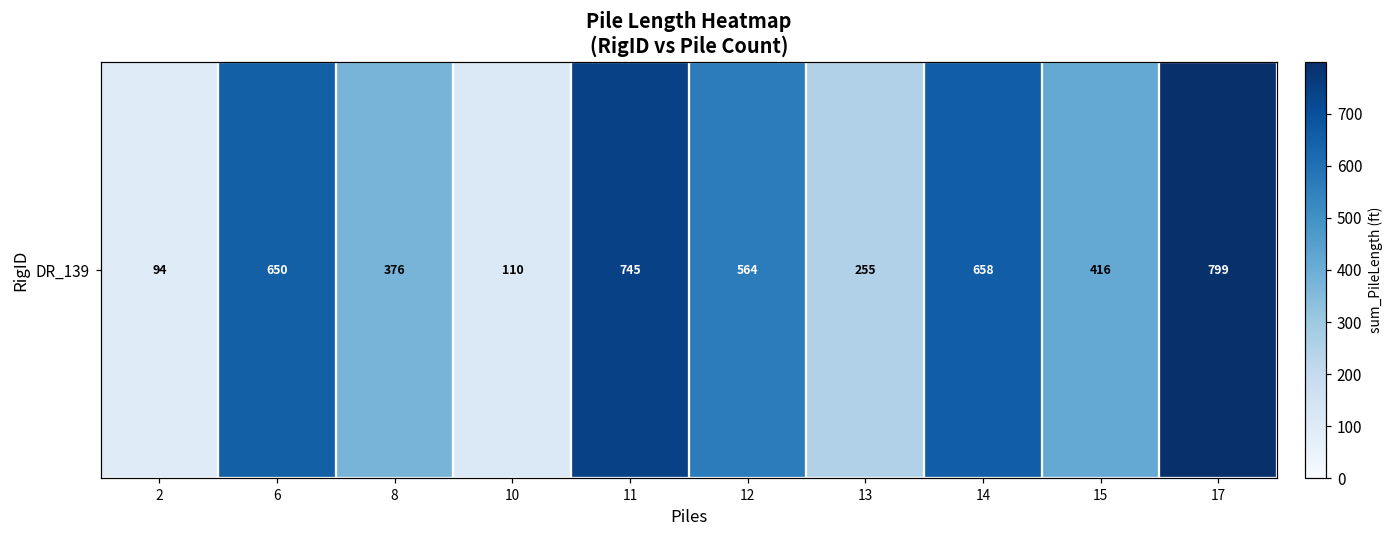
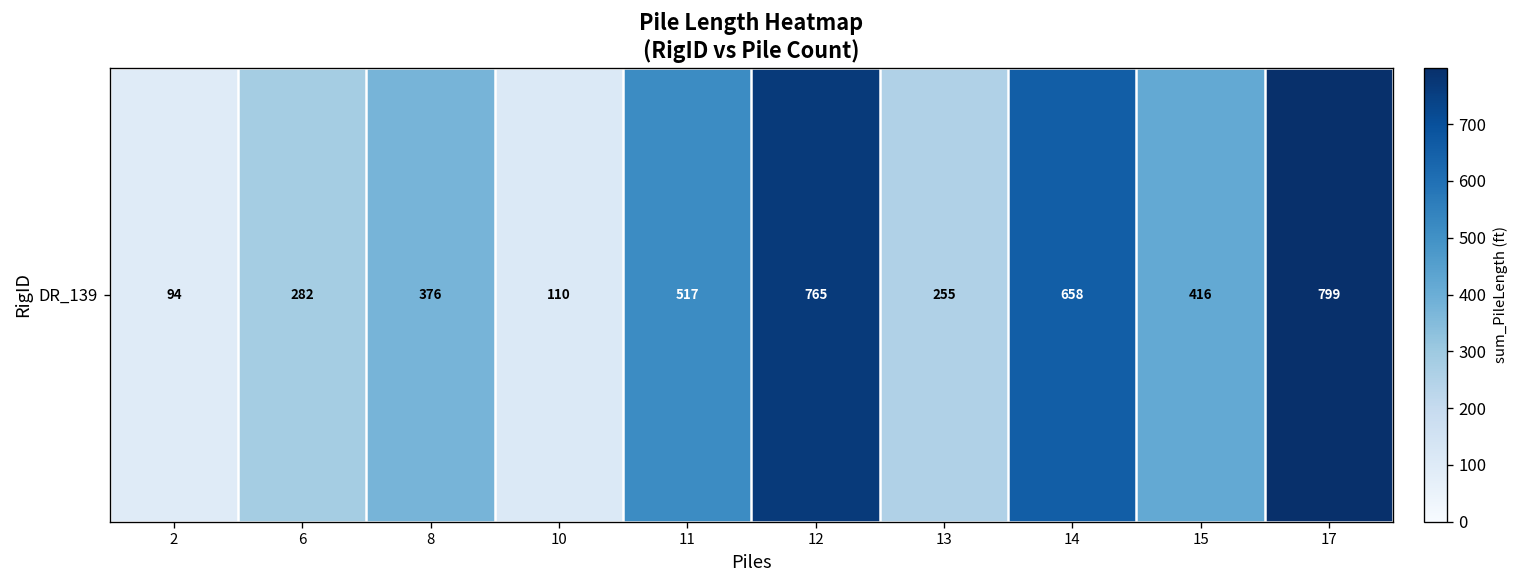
DR_139, 6: 650 -> 282
DR_139, 11: 745 -> 517
DR_139, 12: 564 -> 765
